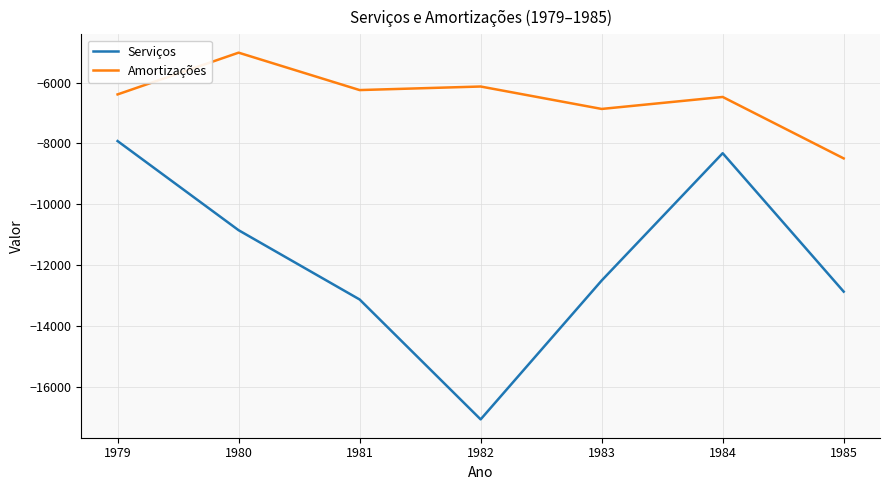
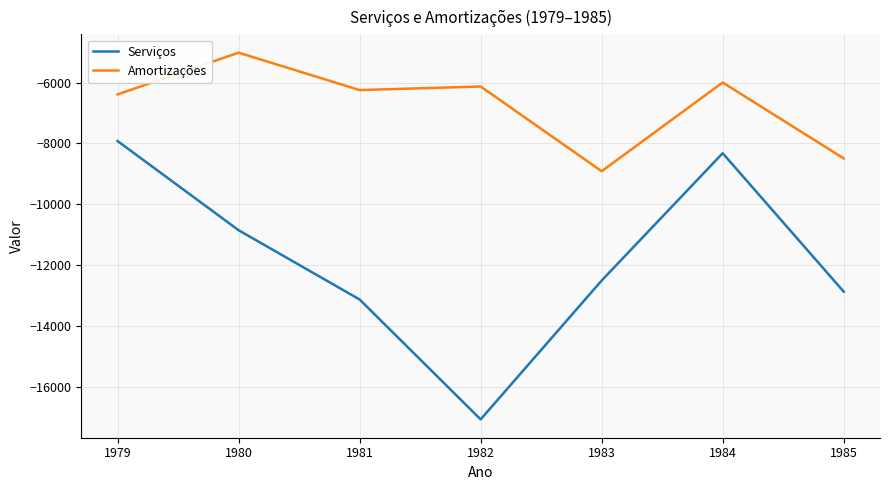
Amortizações, 1983: -6900 -> -8900
Amortizações, 1984: -6500 -> -6000
